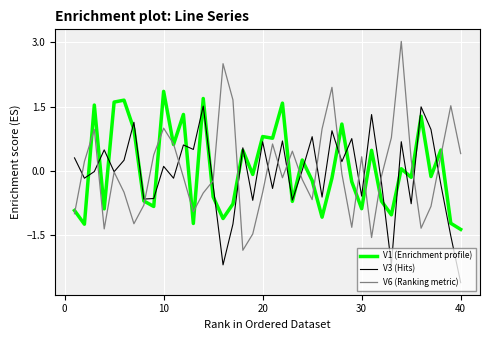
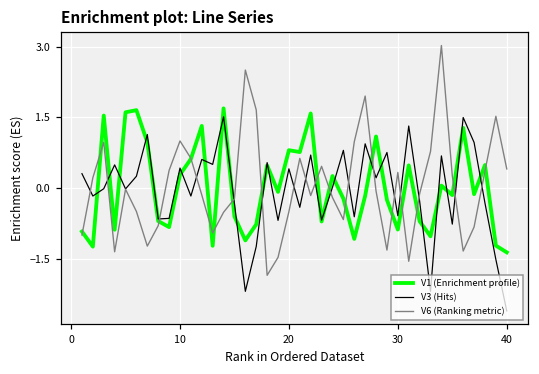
V1 (Enrichment profile), 10: 1.9 -> 0.3
V3 (Hits), 10: 0.1 -> 0.4
V3 (Hits), 20: 0.7 -> 0.4
